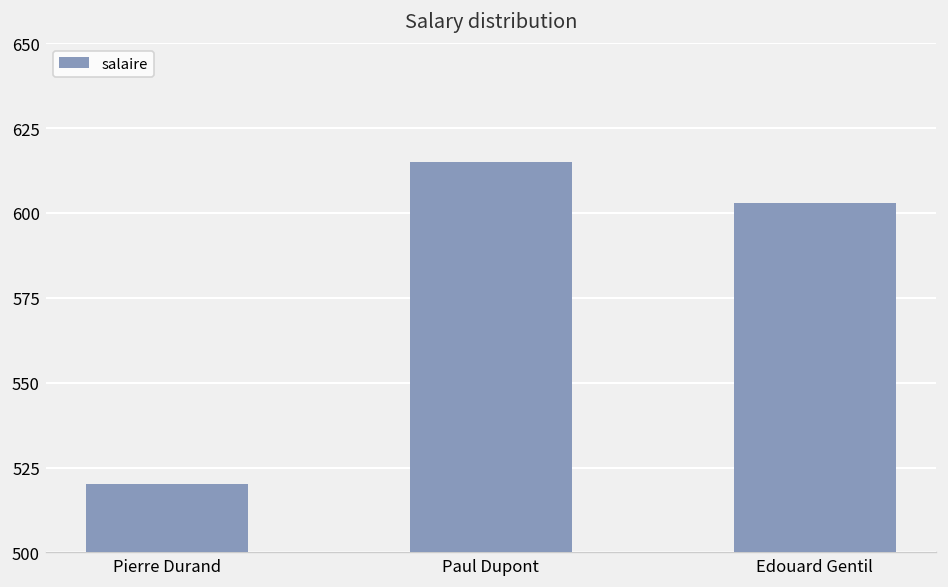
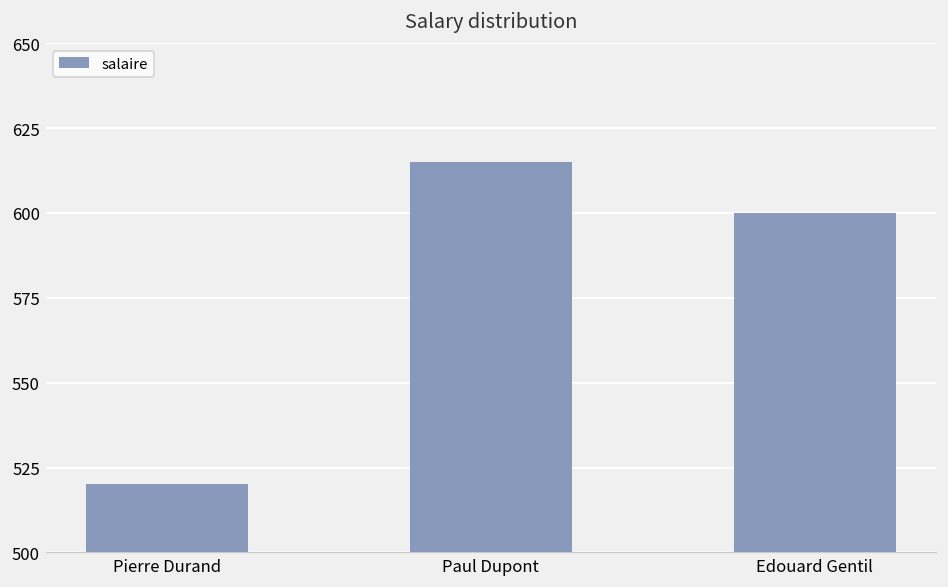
Edouard Gentil: 603 -> 600
